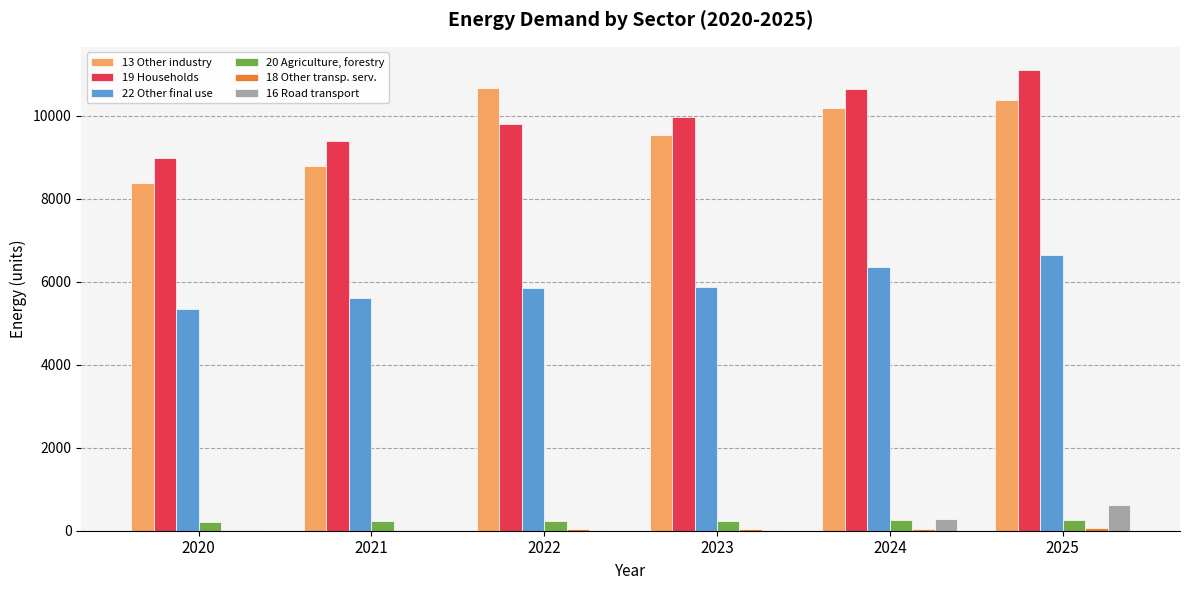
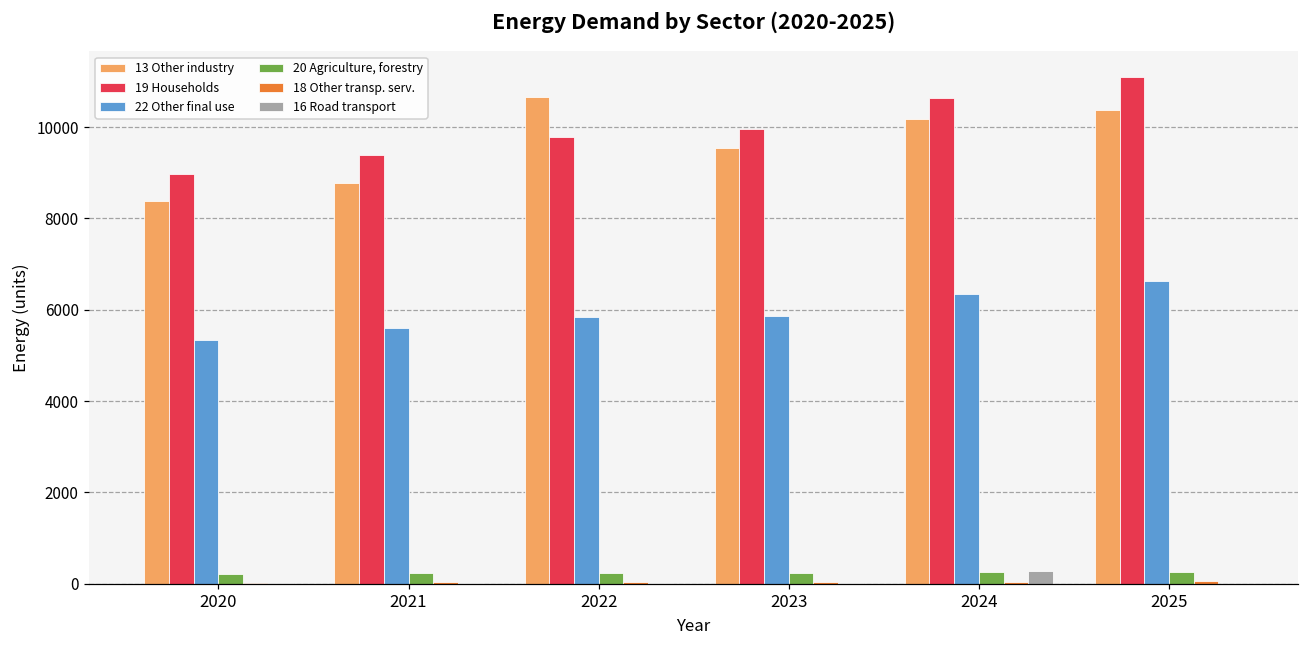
16 Road transport, 2025: 600 -> 0
